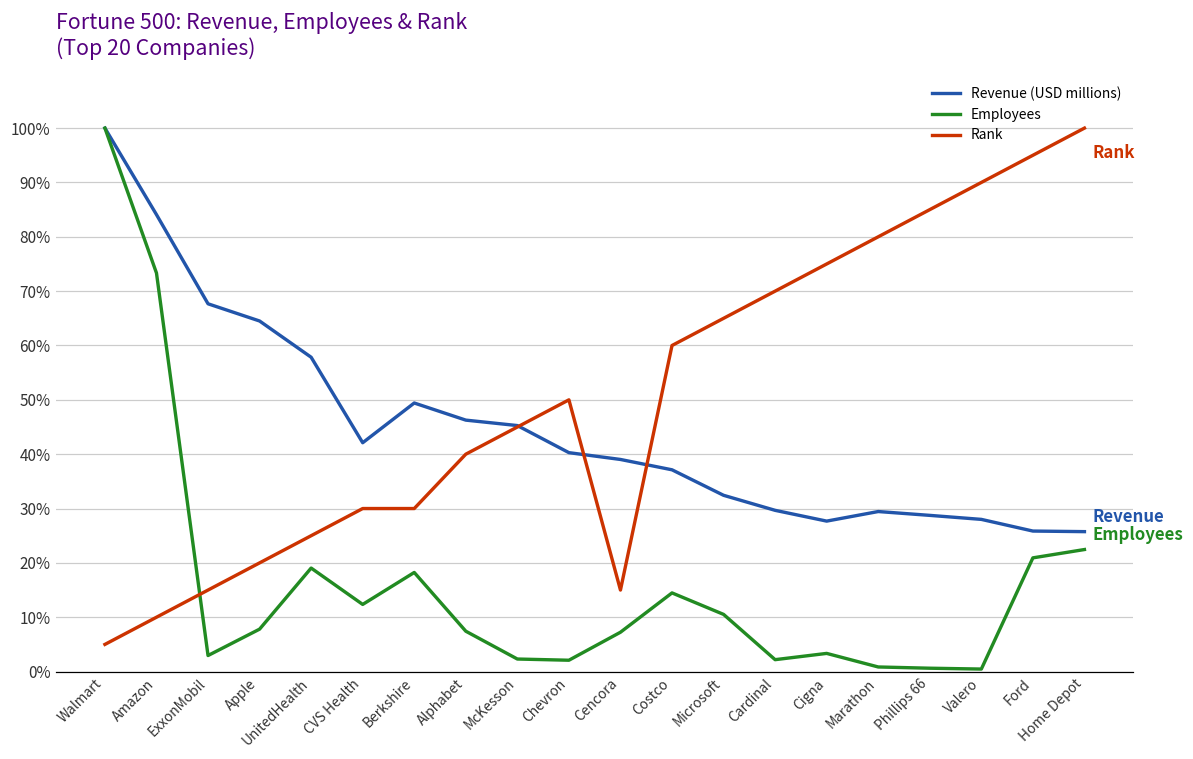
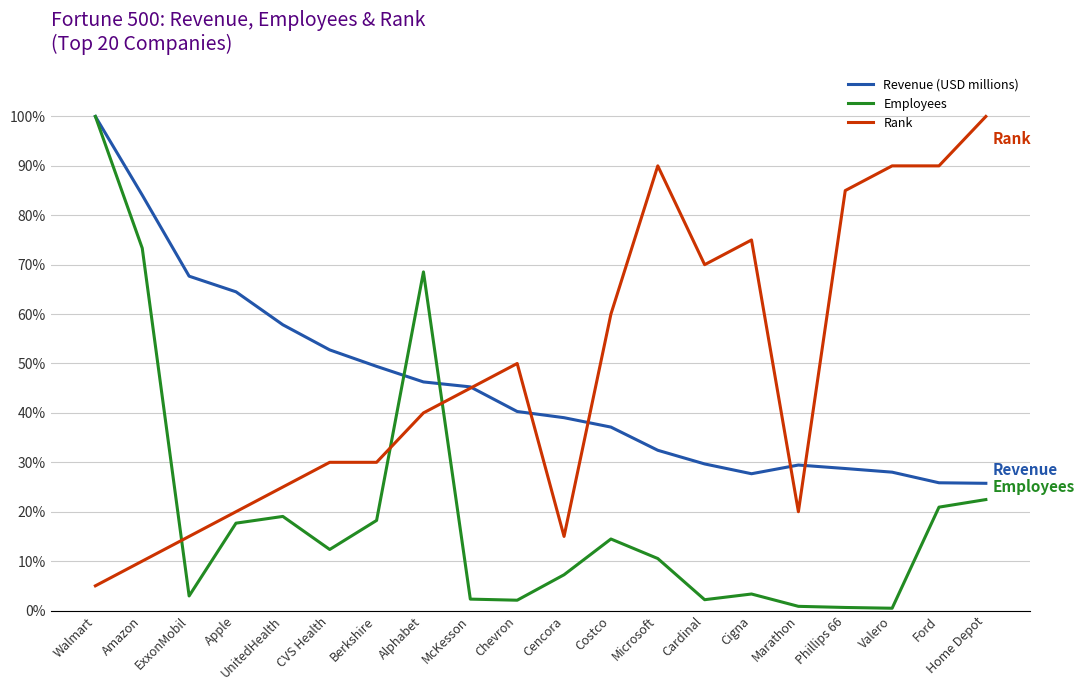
Employees, Apple: 8% -> 18%
Revenue (USD millions), CVS Health: 42% -> 53%
Employees, Alphabet: 7% -> 69%
Rank, Microsoft: 65% -> 90%
Rank, Marathon: 80% -> 20%
Rank, Ford: 95% -> 90%
